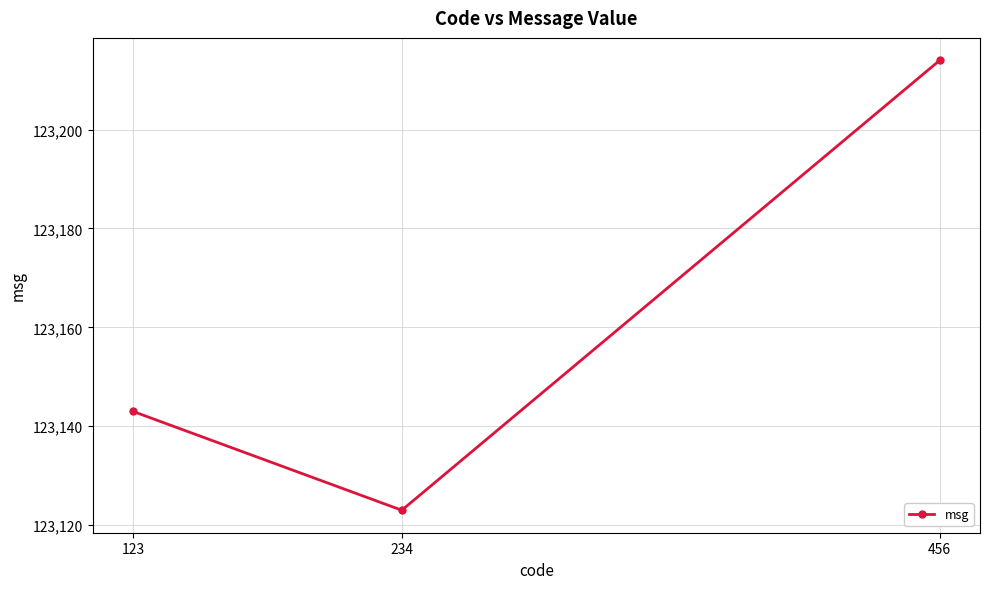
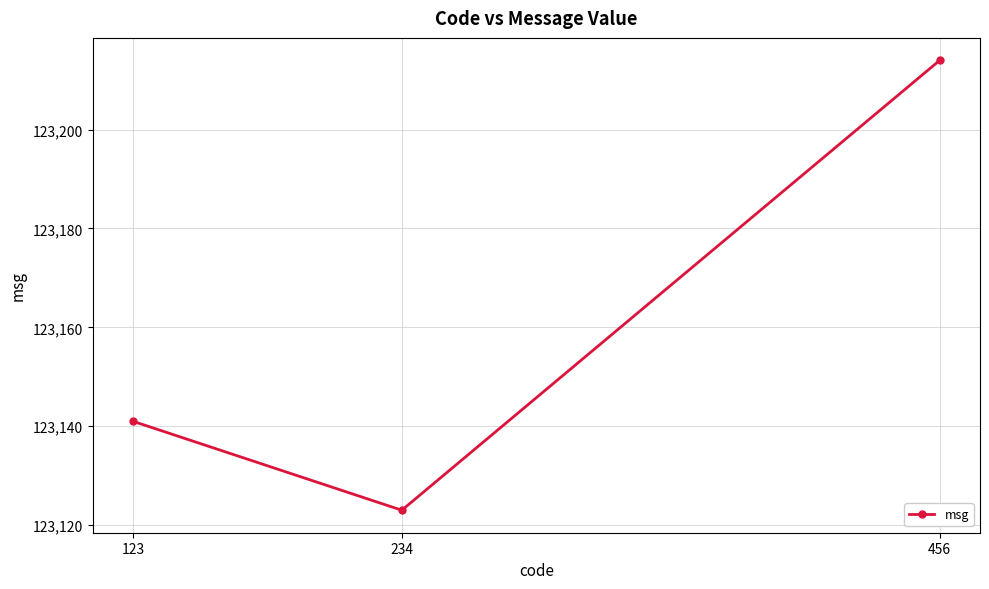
123: 123,143 -> 123,141
